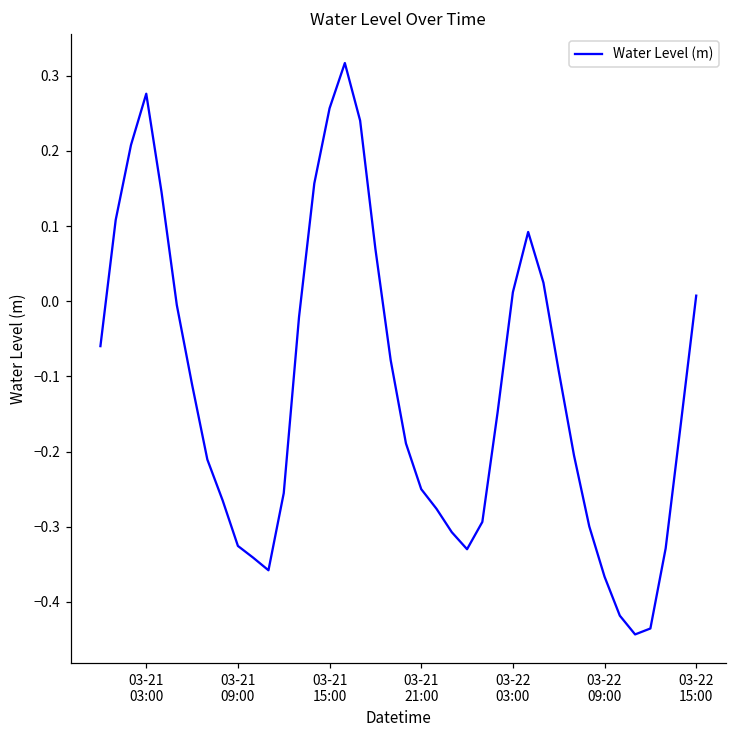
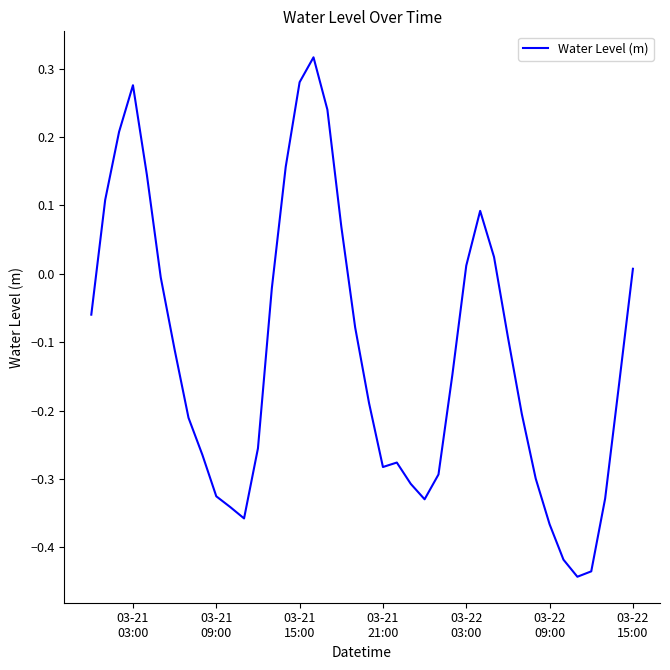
03-21 15:00: 0.26 -> 0.28
03-21 21:00: -0.25 -> -0.28
